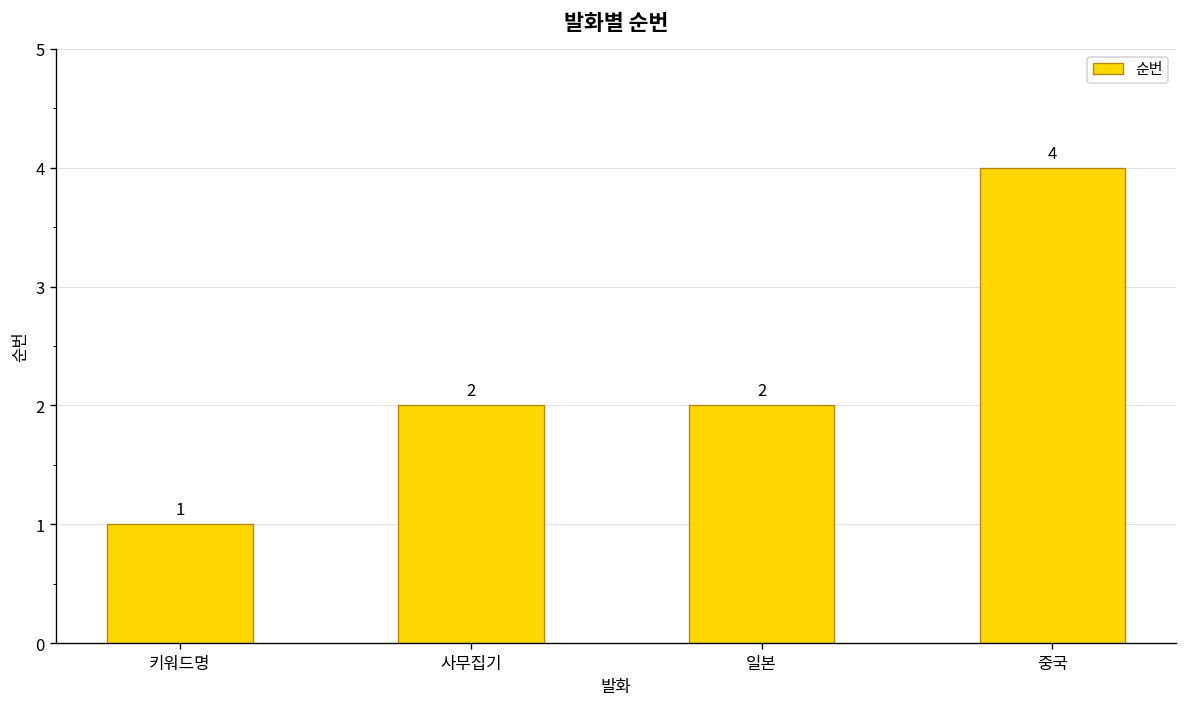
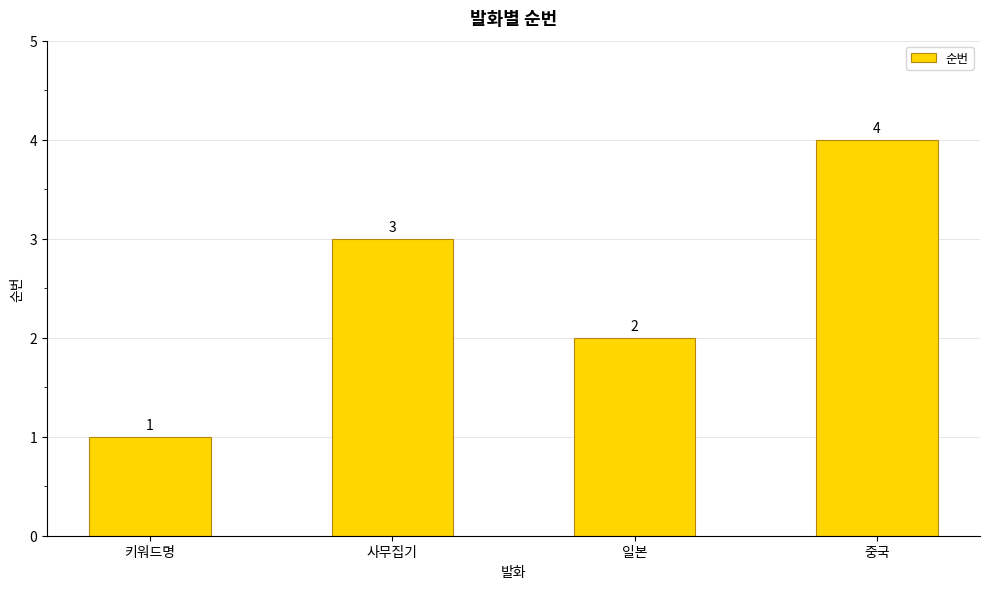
사무집기: 2 -> 3
